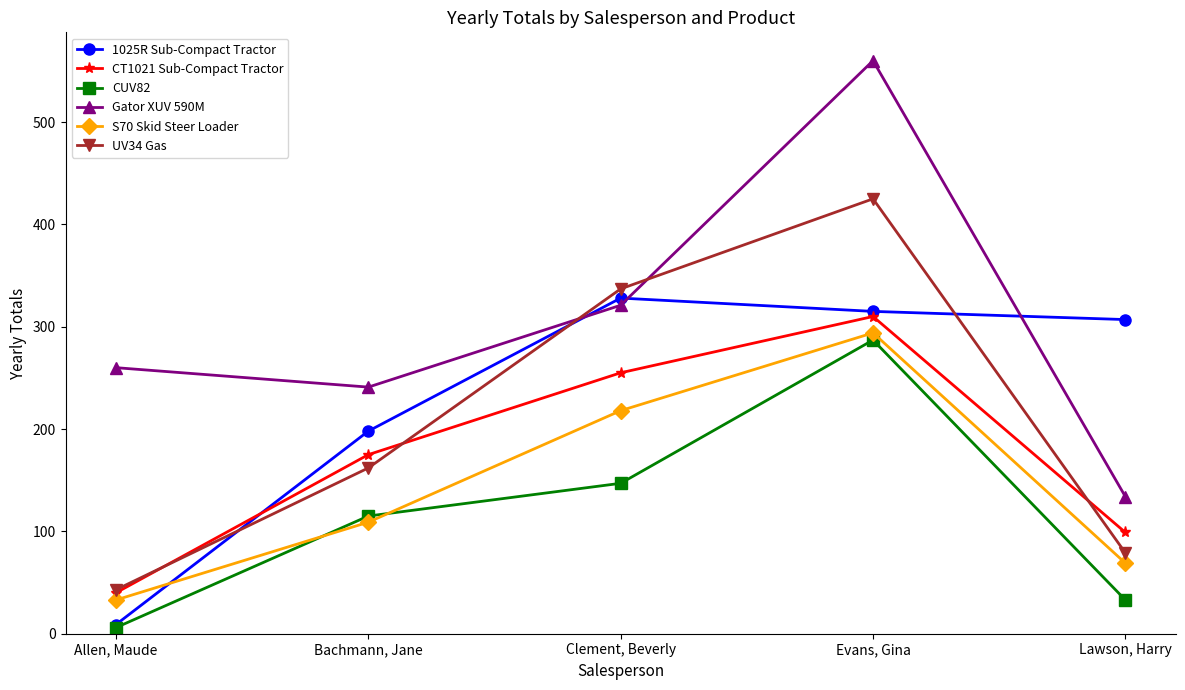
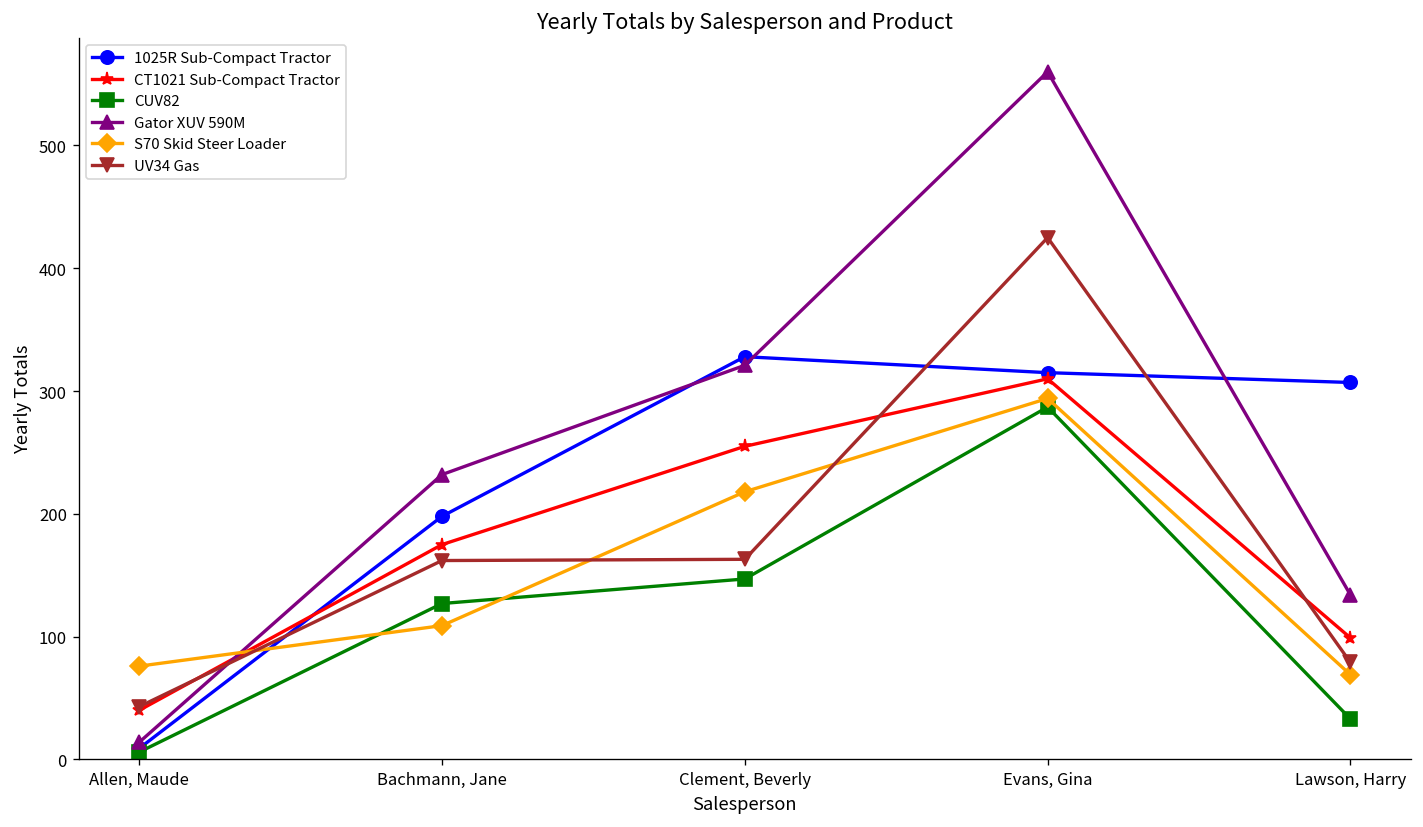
Gator XUV 590M, Allen, Maude: 260 -> 14
S70 Skid Steer Loader, Allen, Maude: 33 -> 76
CUV82, Bachmann, Jane: 115 -> 127
Gator XUV 590M, Bachmann, Jane: 241 -> 232
UV34 Gas, Clement, Beverly: 337 -> 163
